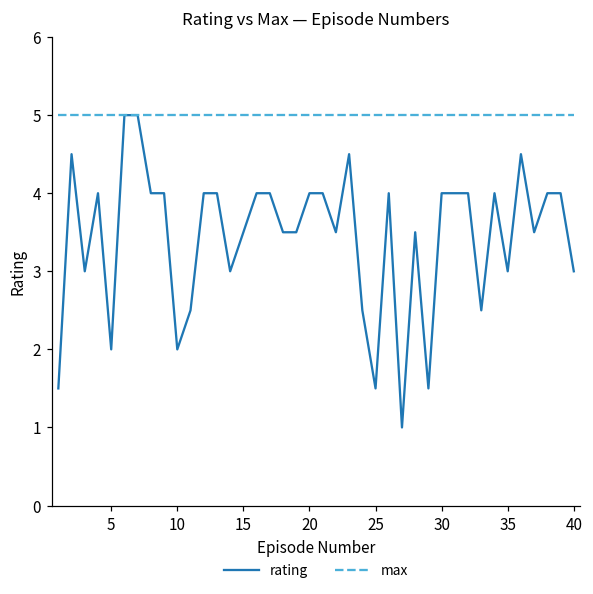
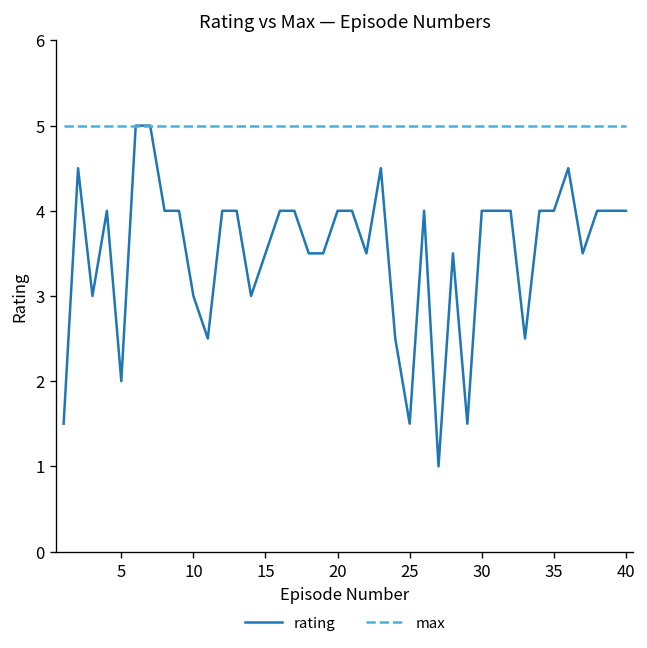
rating, 10: 2 -> 3
rating, 35: 3 -> 4
rating, 40: 3 -> 4
